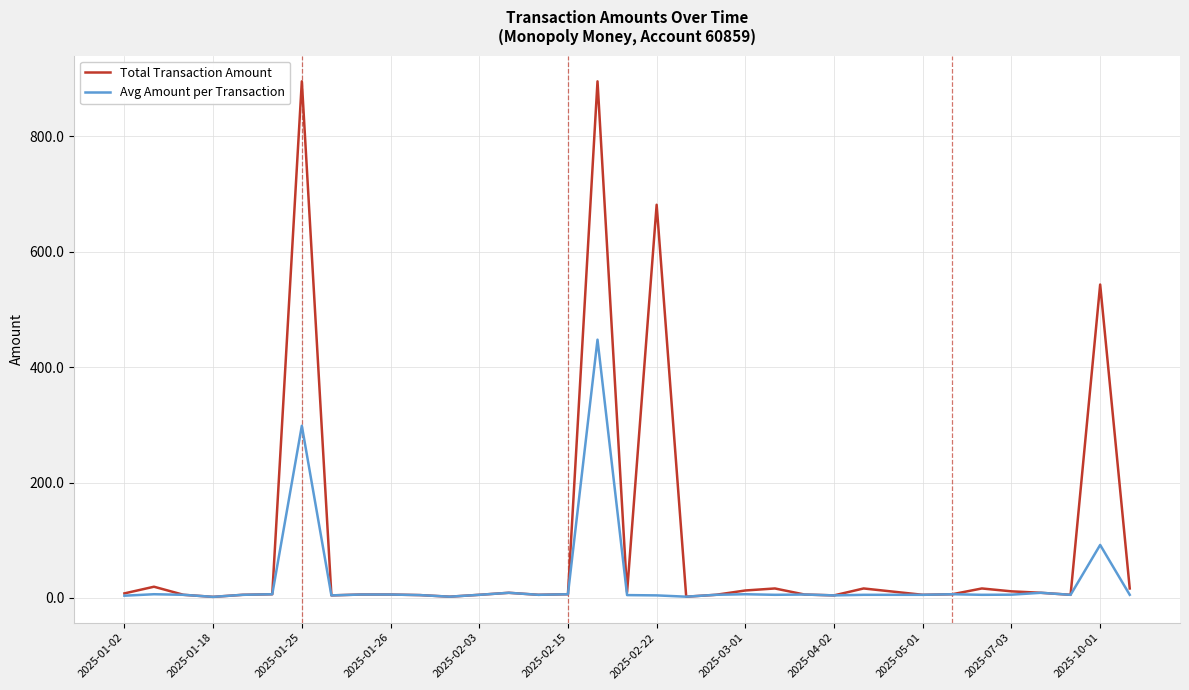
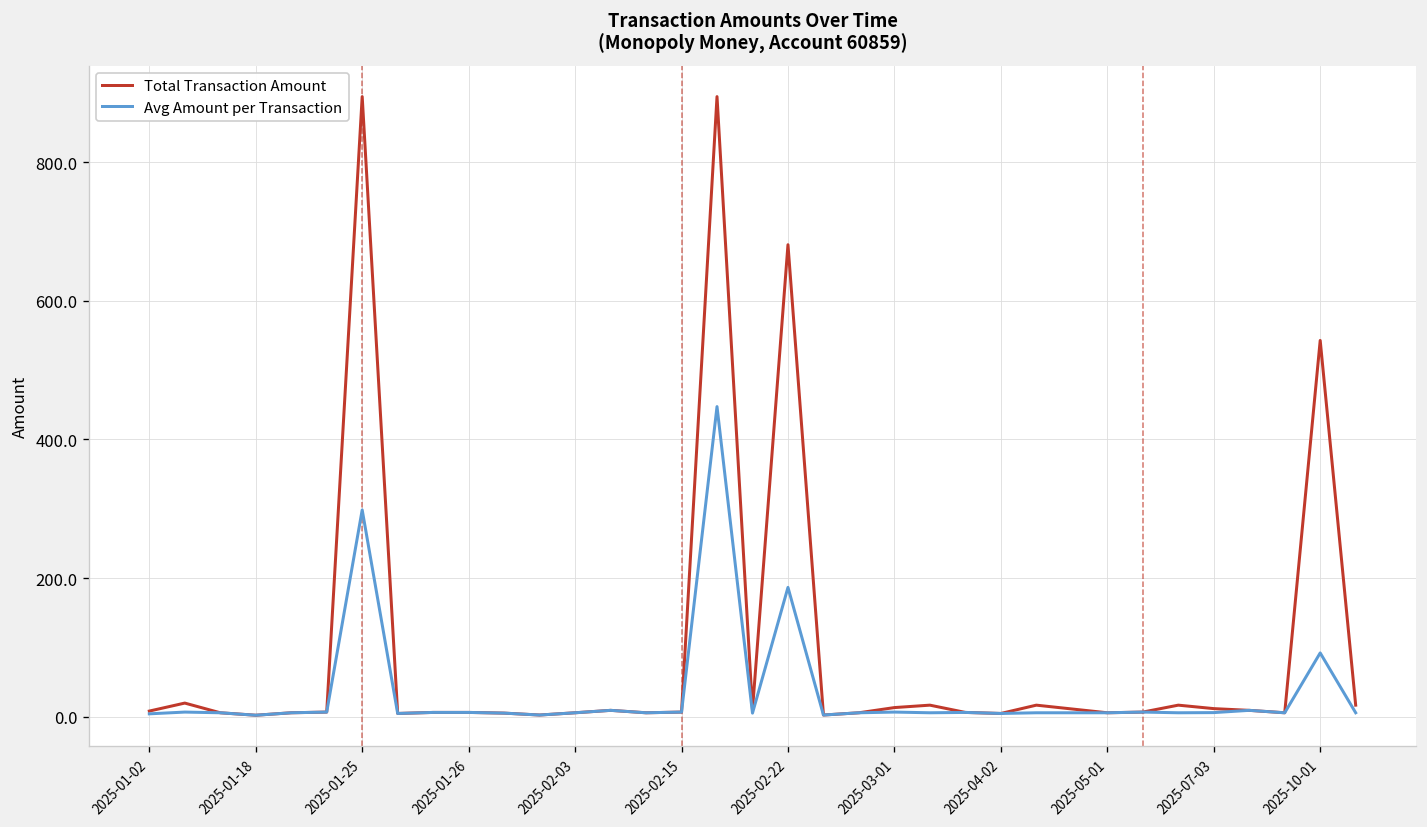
Avg Amount per Transaction, 2025-02-22: 0 -> 190
